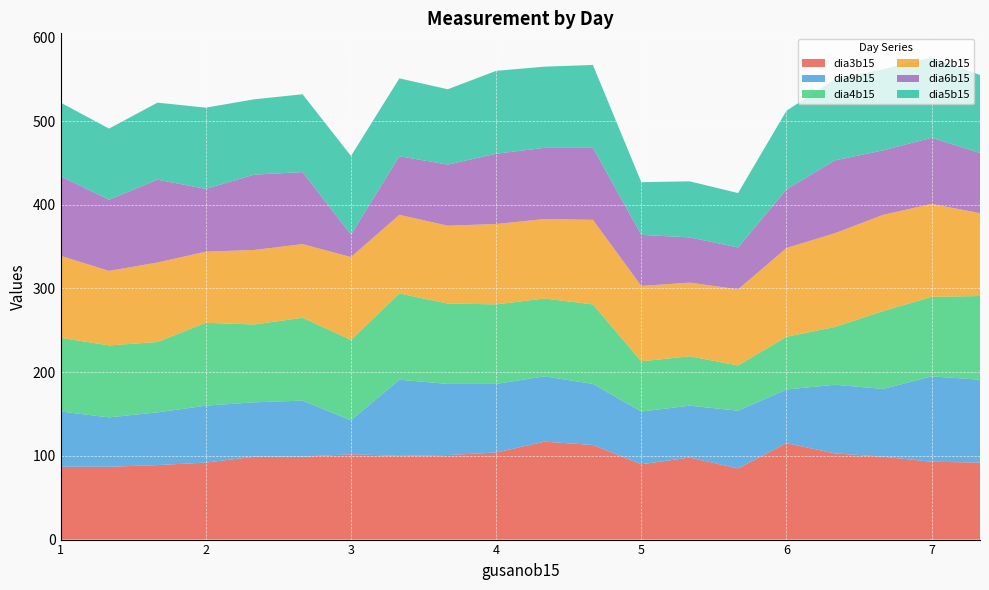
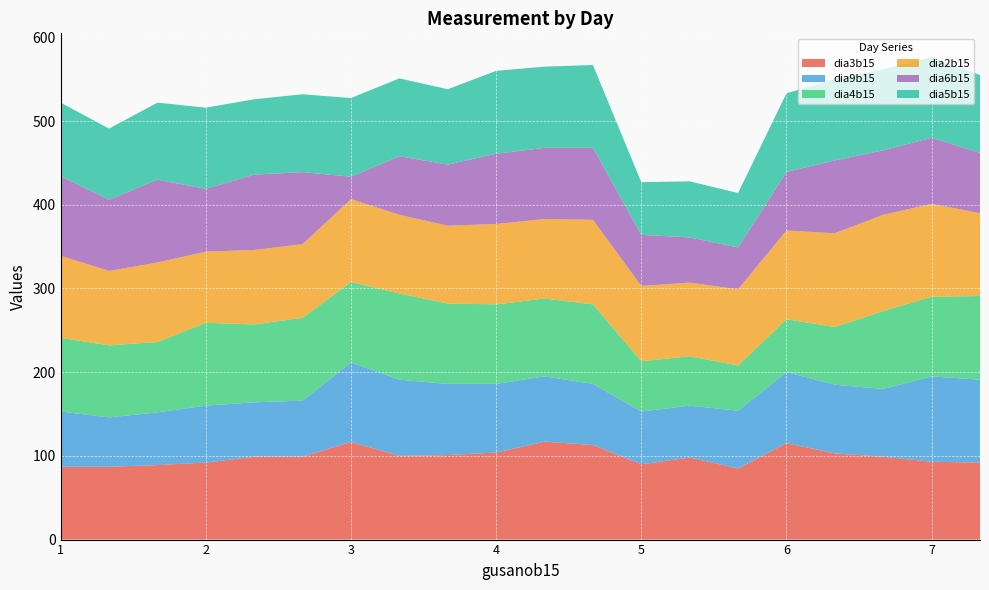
dia3b15, 3: 100 -> 120
dia9b15, 3: 40 -> 90
dia9b15, 6: 60 -> 80
